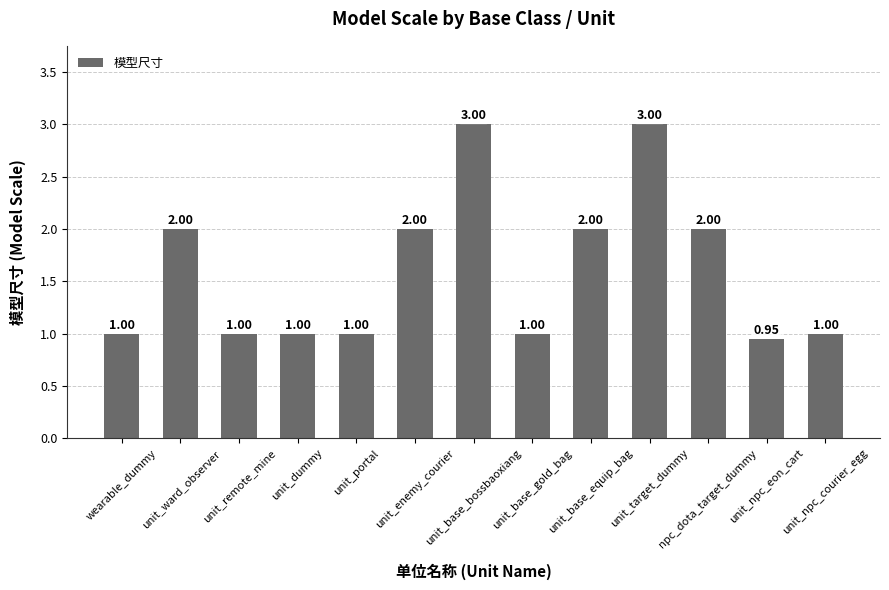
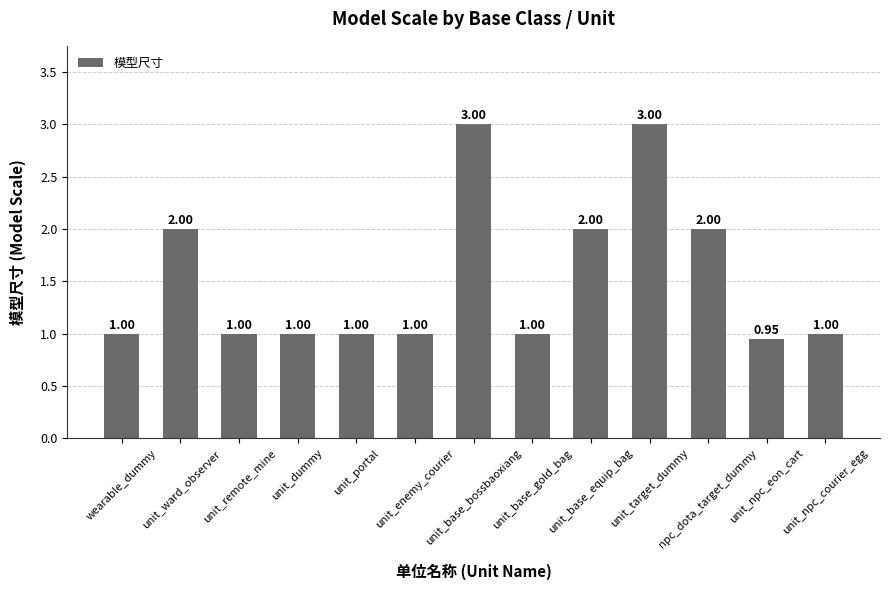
unit_enemy_courier: 2.00 -> 1.00
